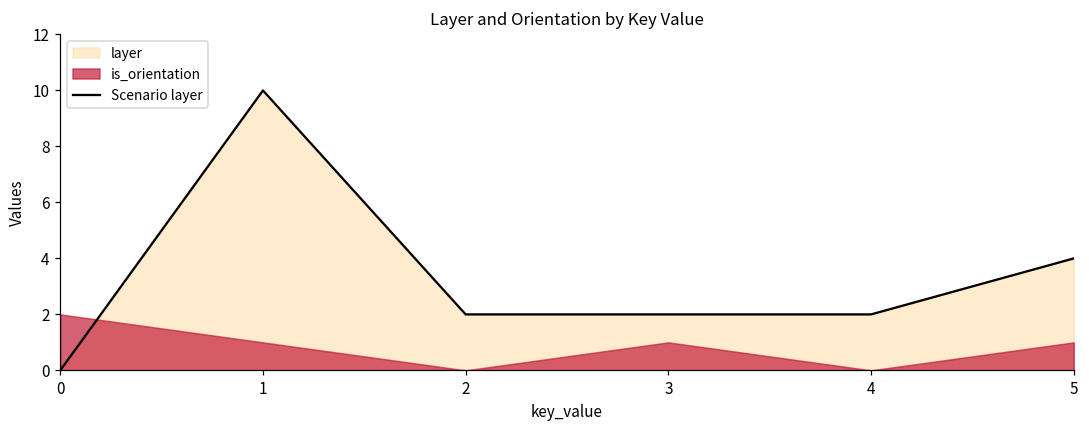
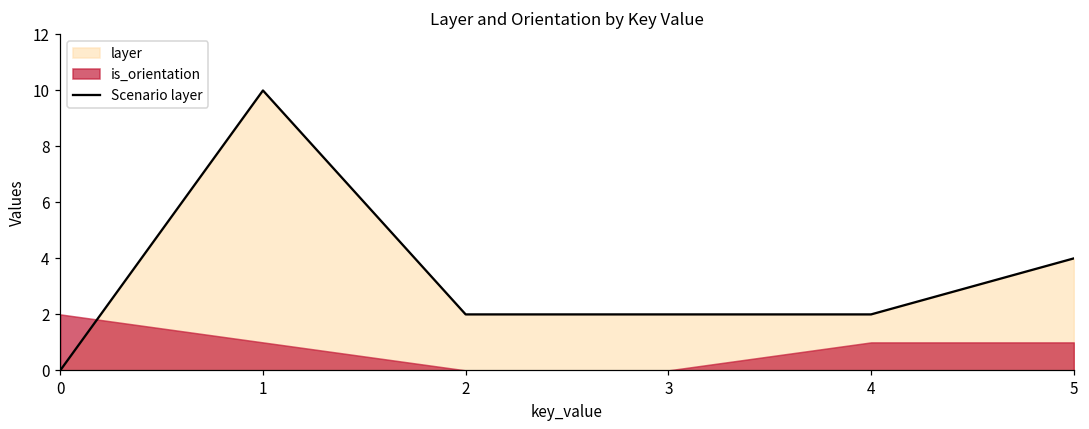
is_orientation, 3: 1 -> 0
is_orientation, 4: 0 -> 1
